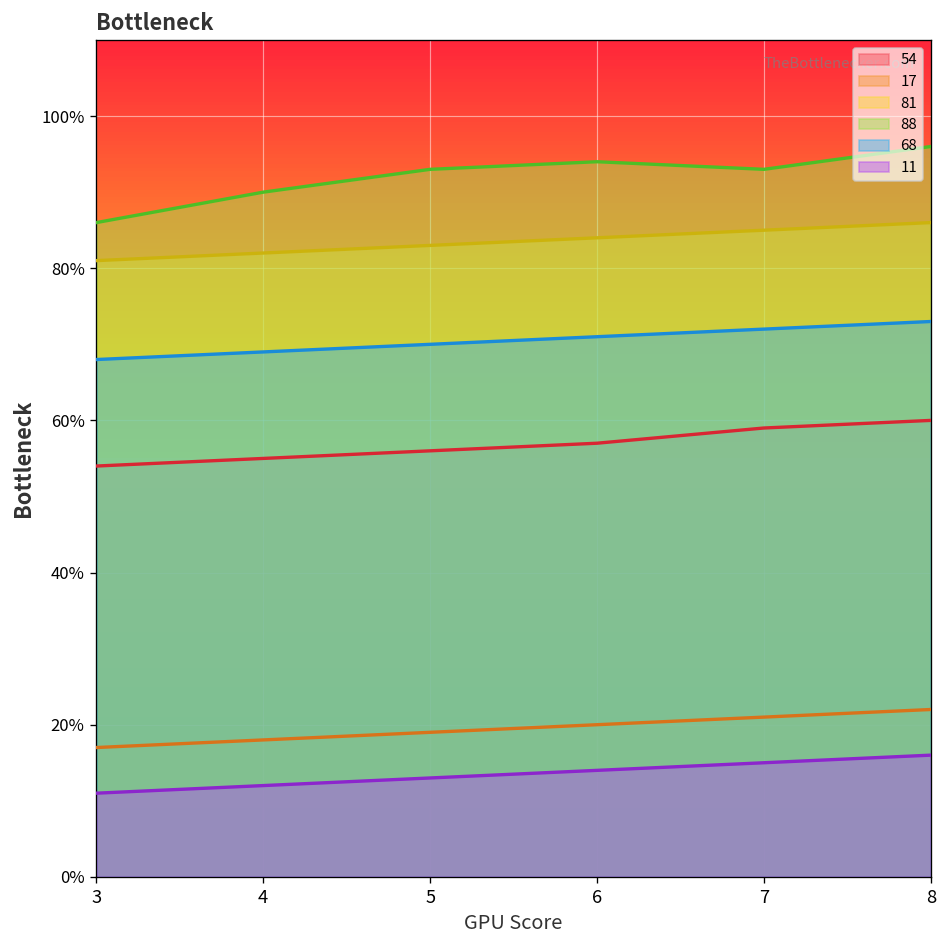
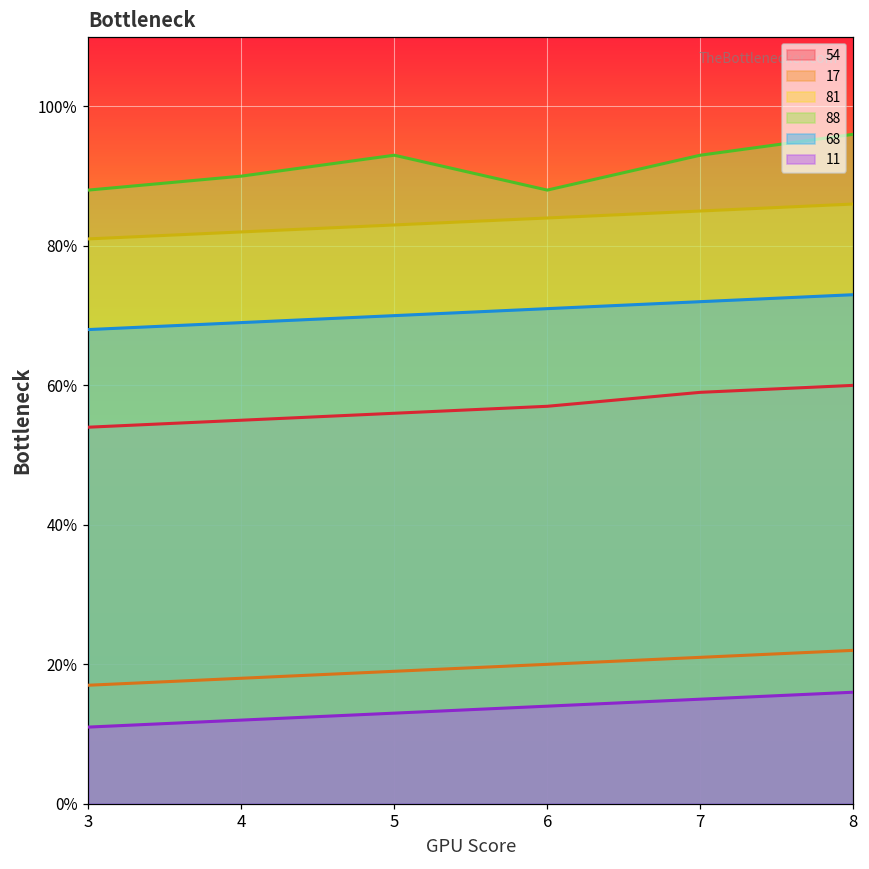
88, 3: 86% -> 88%
88, 6: 94% -> 88%
